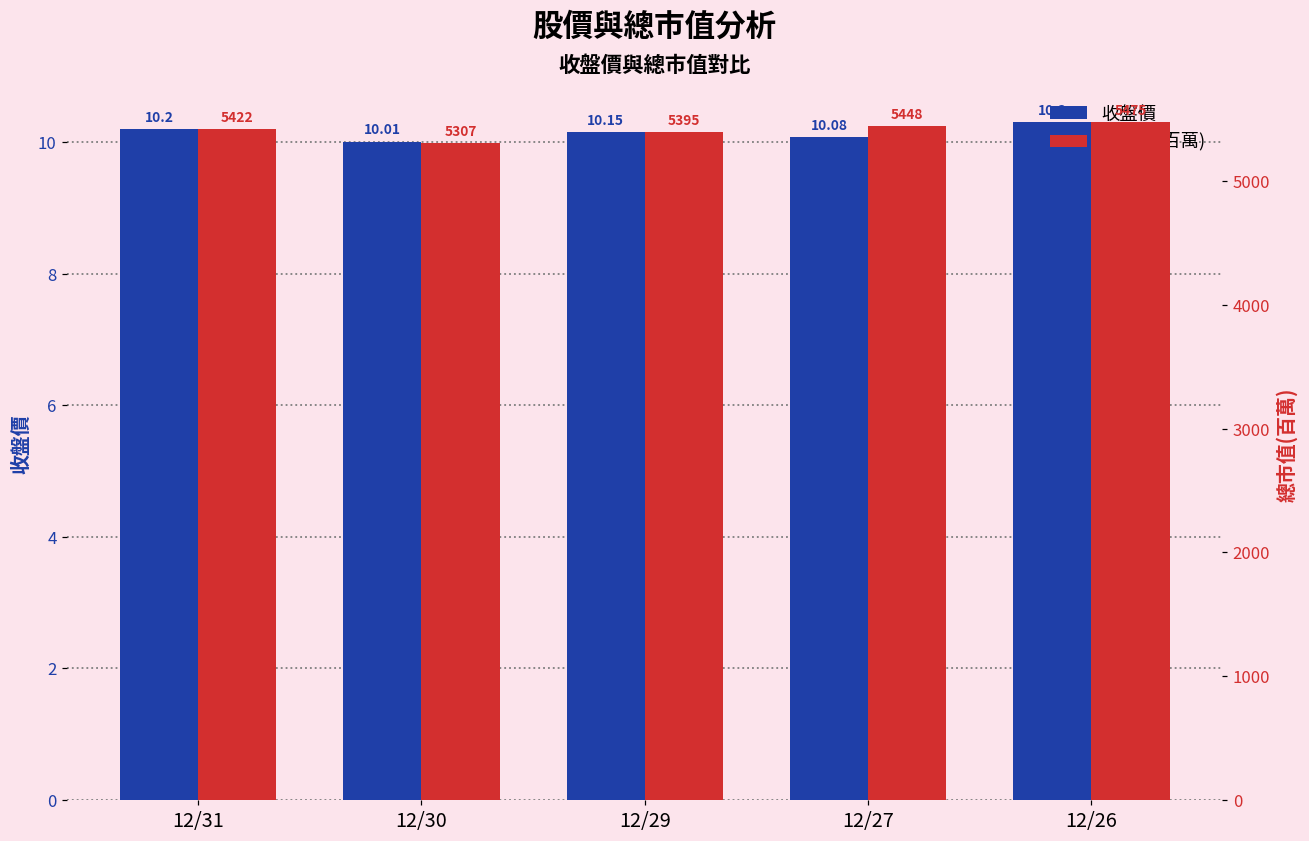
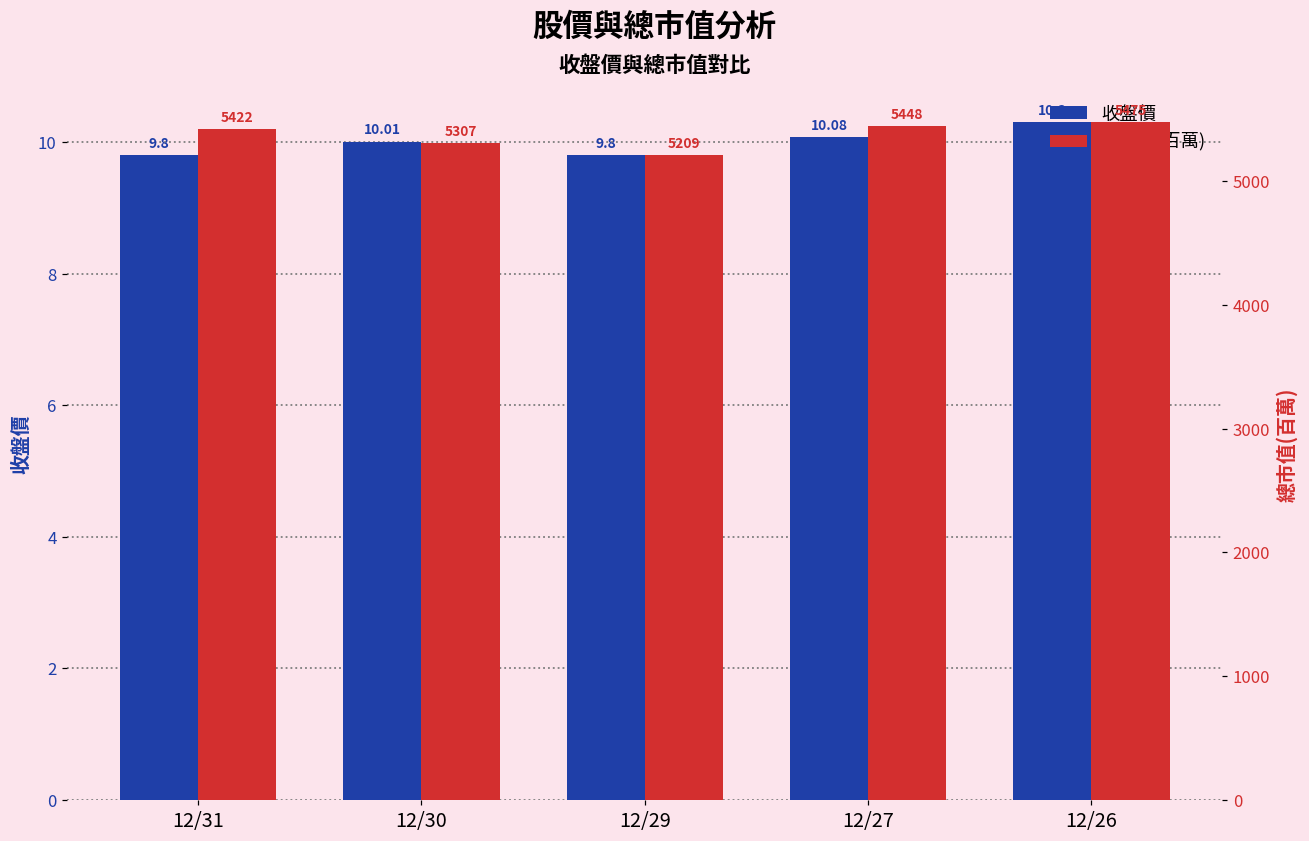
收盤價, 12/31: 10.2 -> 9.8
收盤價, 12/29: 10.15 -> 9.8
總市值(百萬), 12/29: 5395 -> 5209
